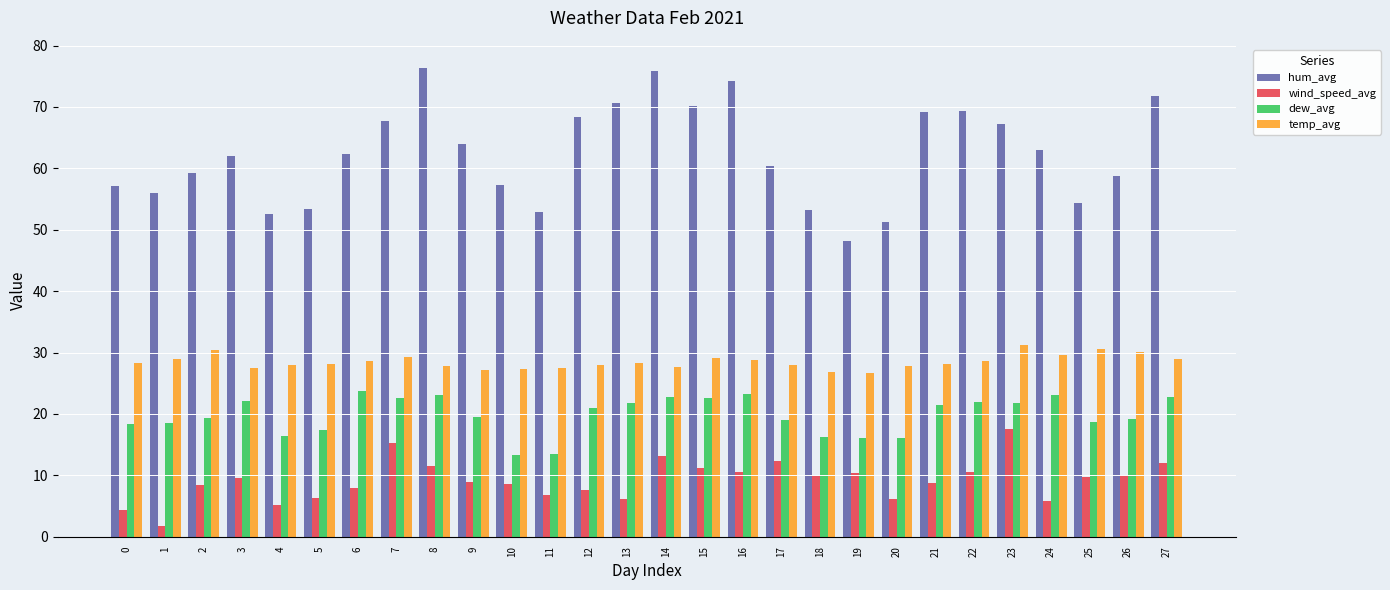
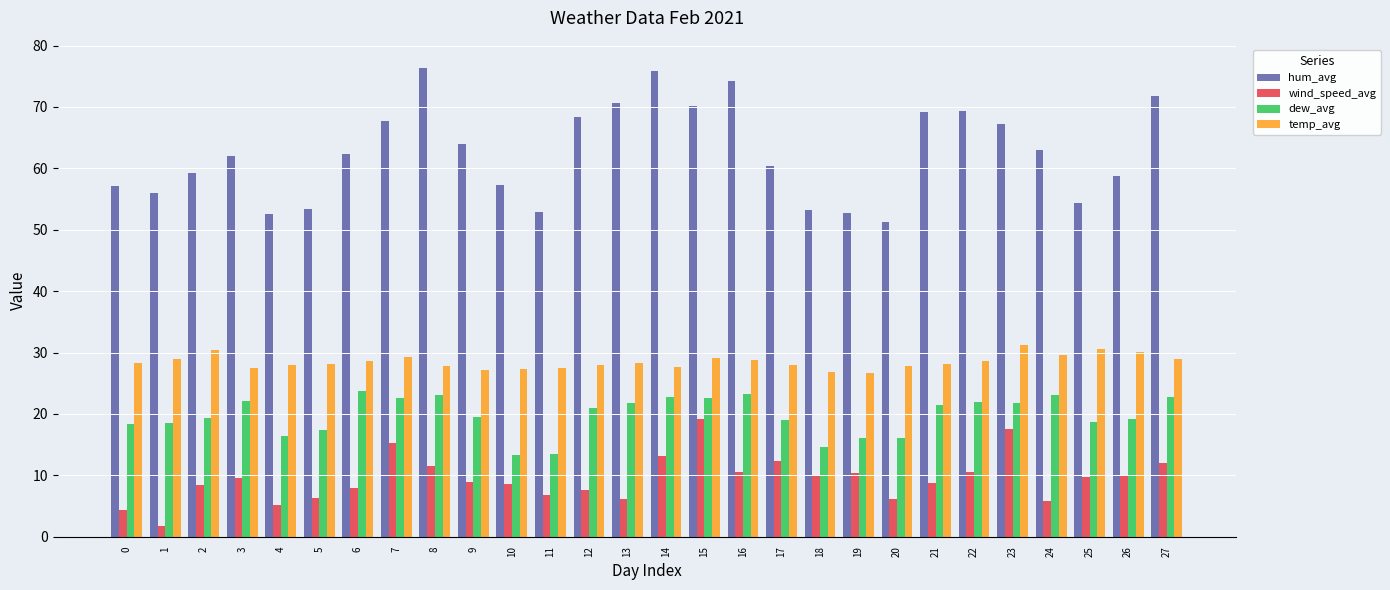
wind_speed_avg, 15: 11 -> 19
dew_avg, 18: 16 -> 15
hum_avg, 19: 48 -> 53
